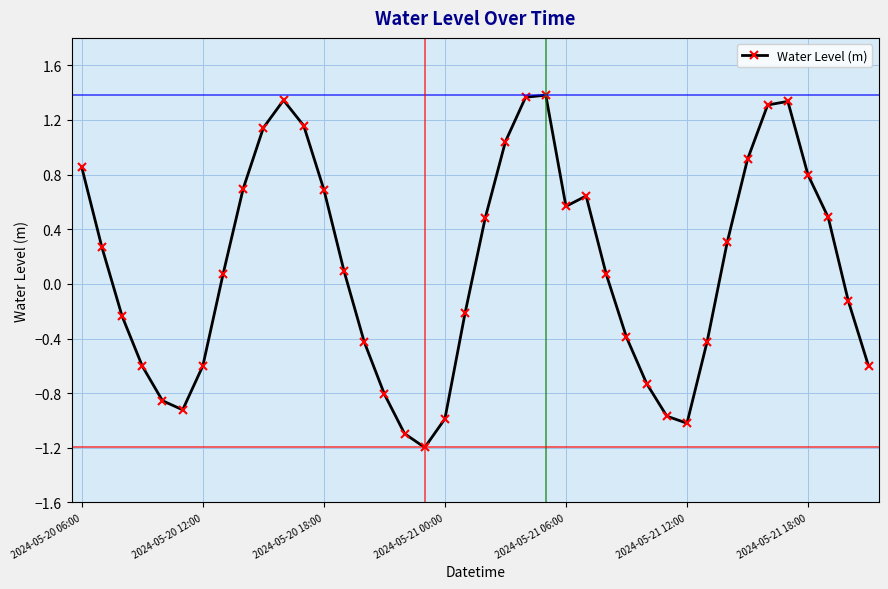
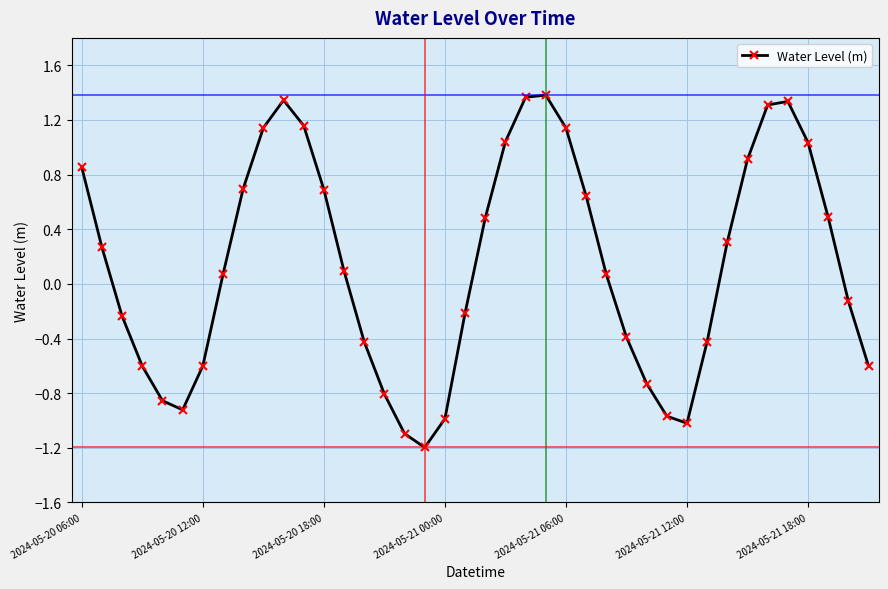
2024-05-21 06:00: 0.57 -> 1.14
2024-05-21 18:00: 0.80 -> 1.03
